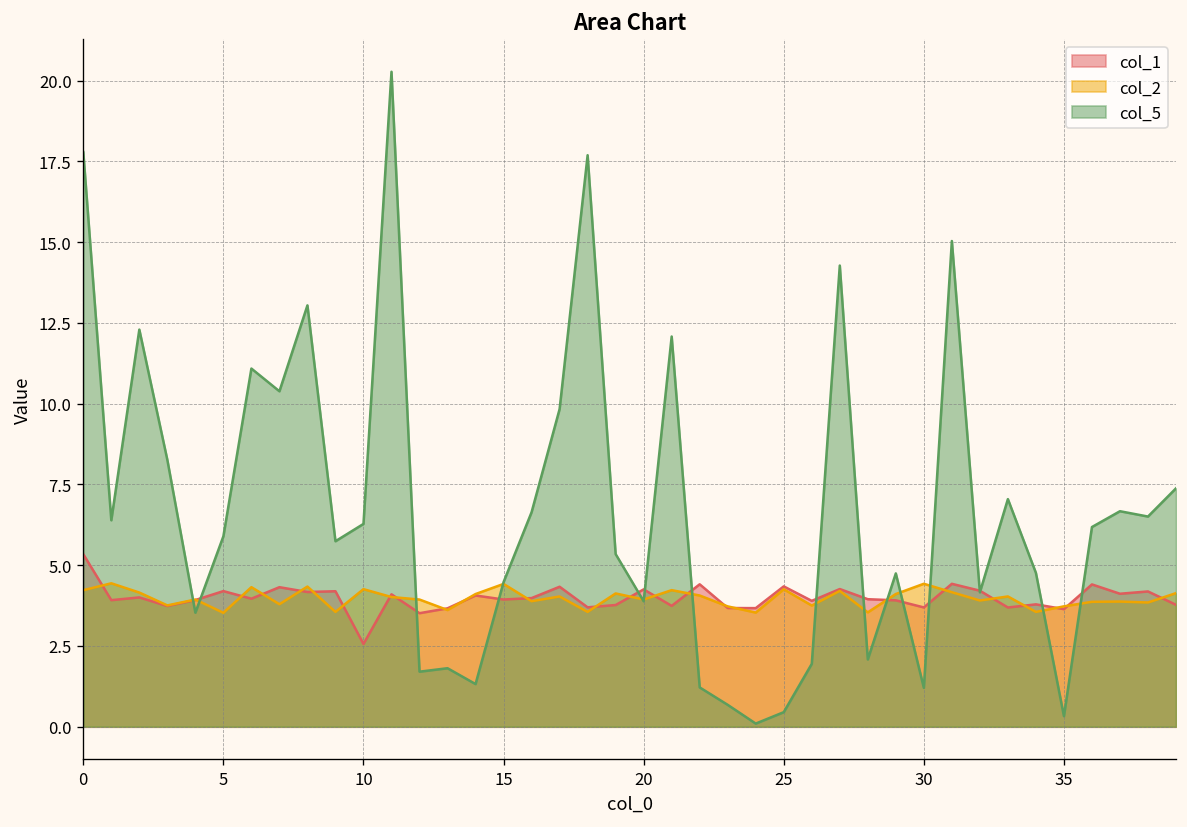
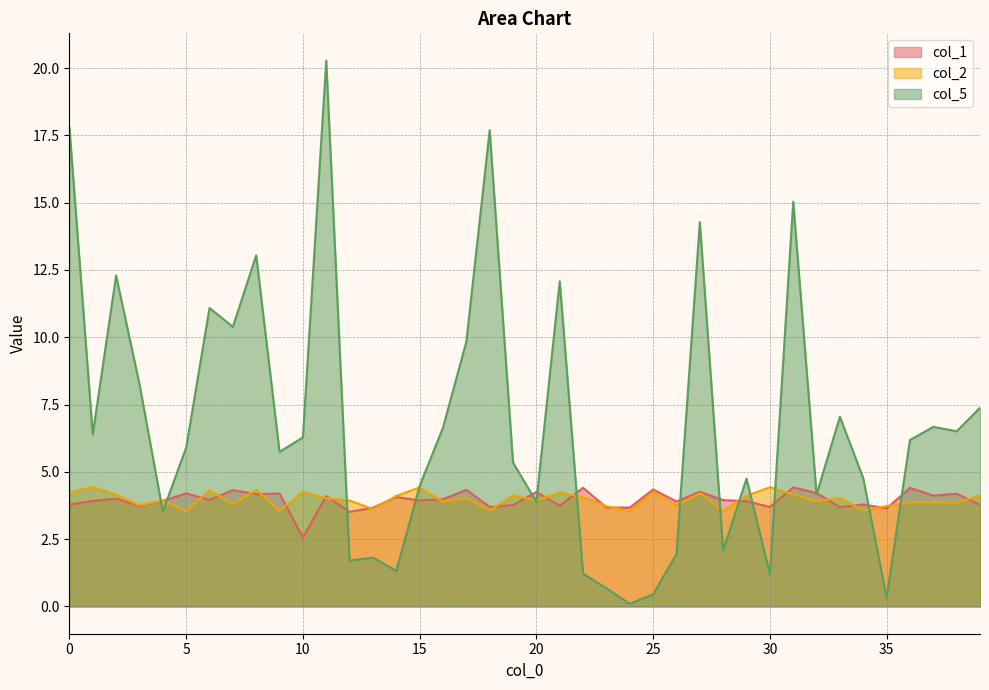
col_1, 0: 5.3 -> 3.8
